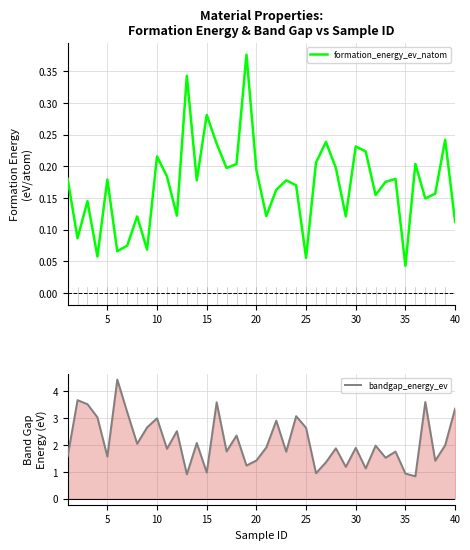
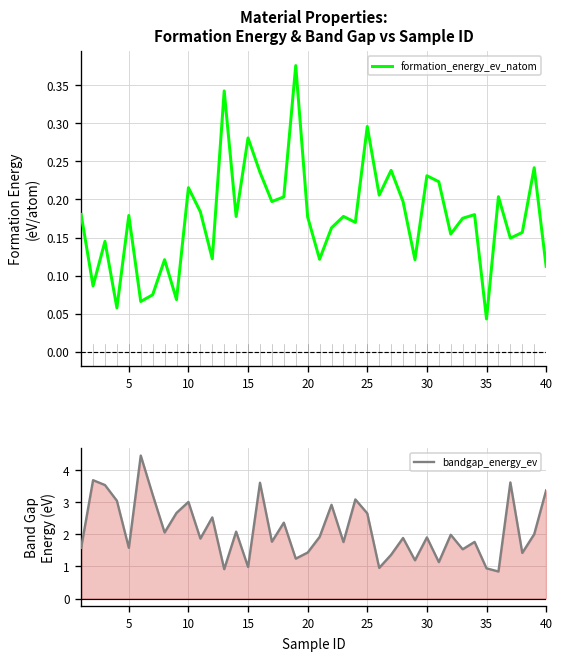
Material Properties: Formation Energy & Band Gap vs Sample ID, 20: 0.19 -> 0.18
Material Properties: Formation Energy & Band Gap vs Sample ID, 25: 0.06 -> 0.30
